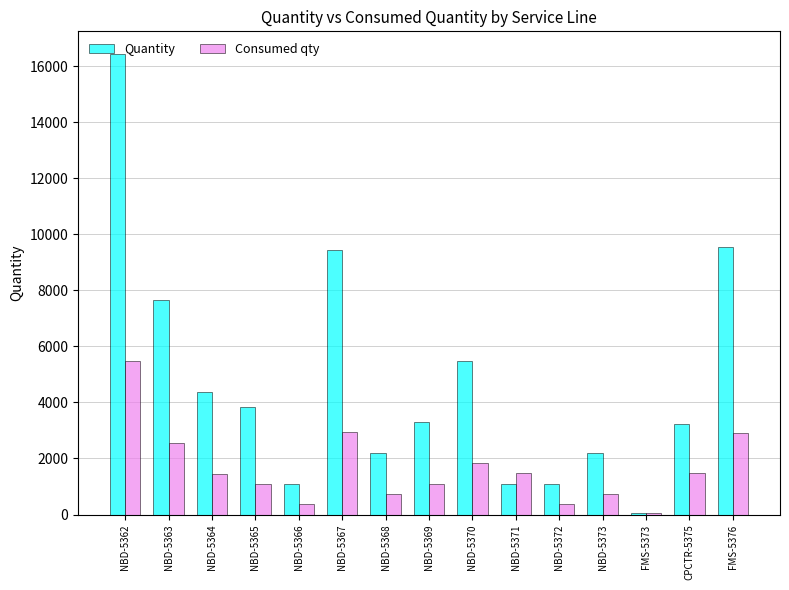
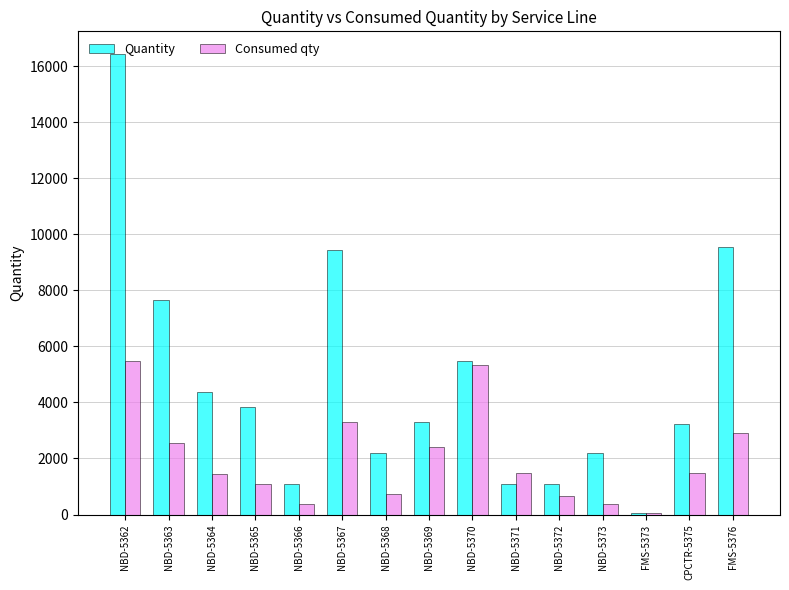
Consumed qty, NBD-5367: 3000 -> 3300
Consumed qty, NBD-5369: 1100 -> 2400
Consumed qty, NBD-5370: 1800 -> 5300
Consumed qty, NBD-5372: 400 -> 700
Consumed qty, NBD-5373: 700 -> 400
